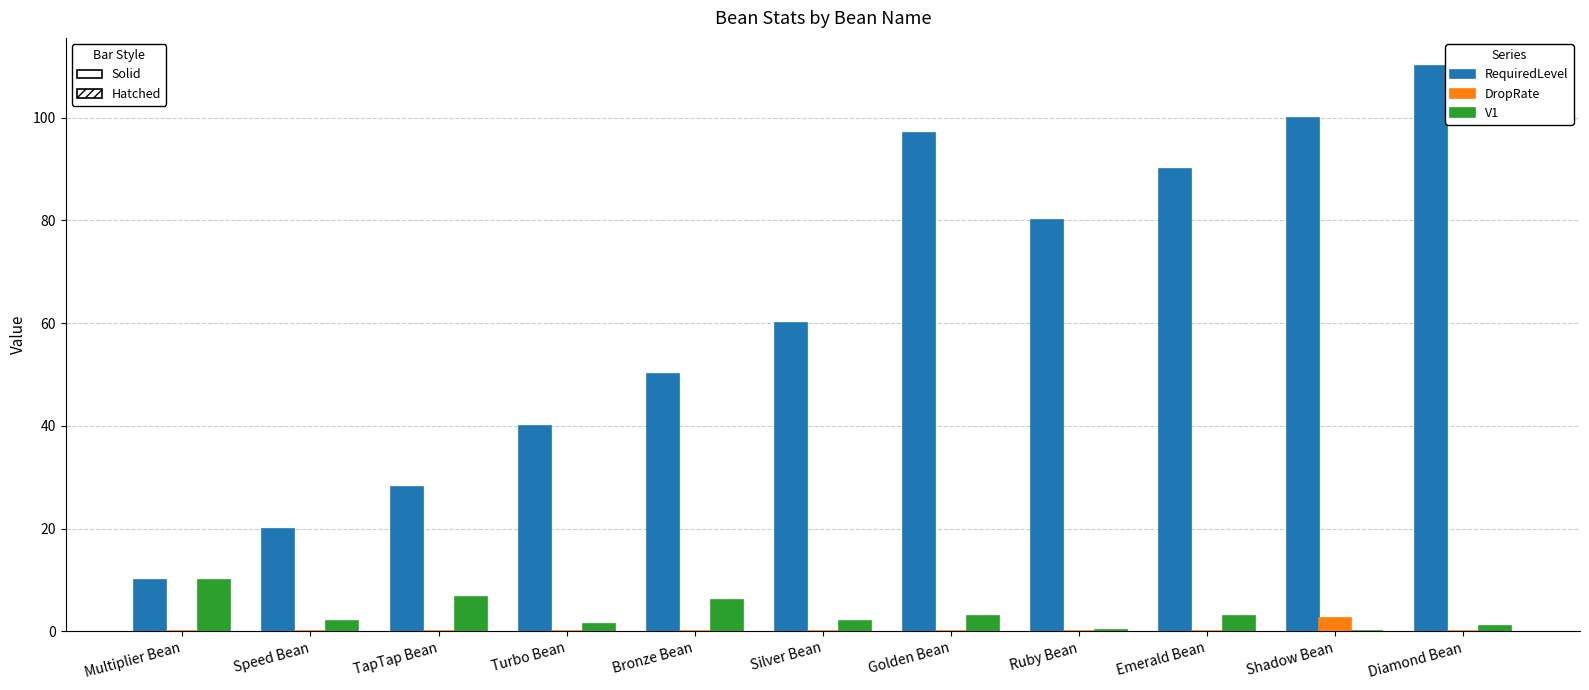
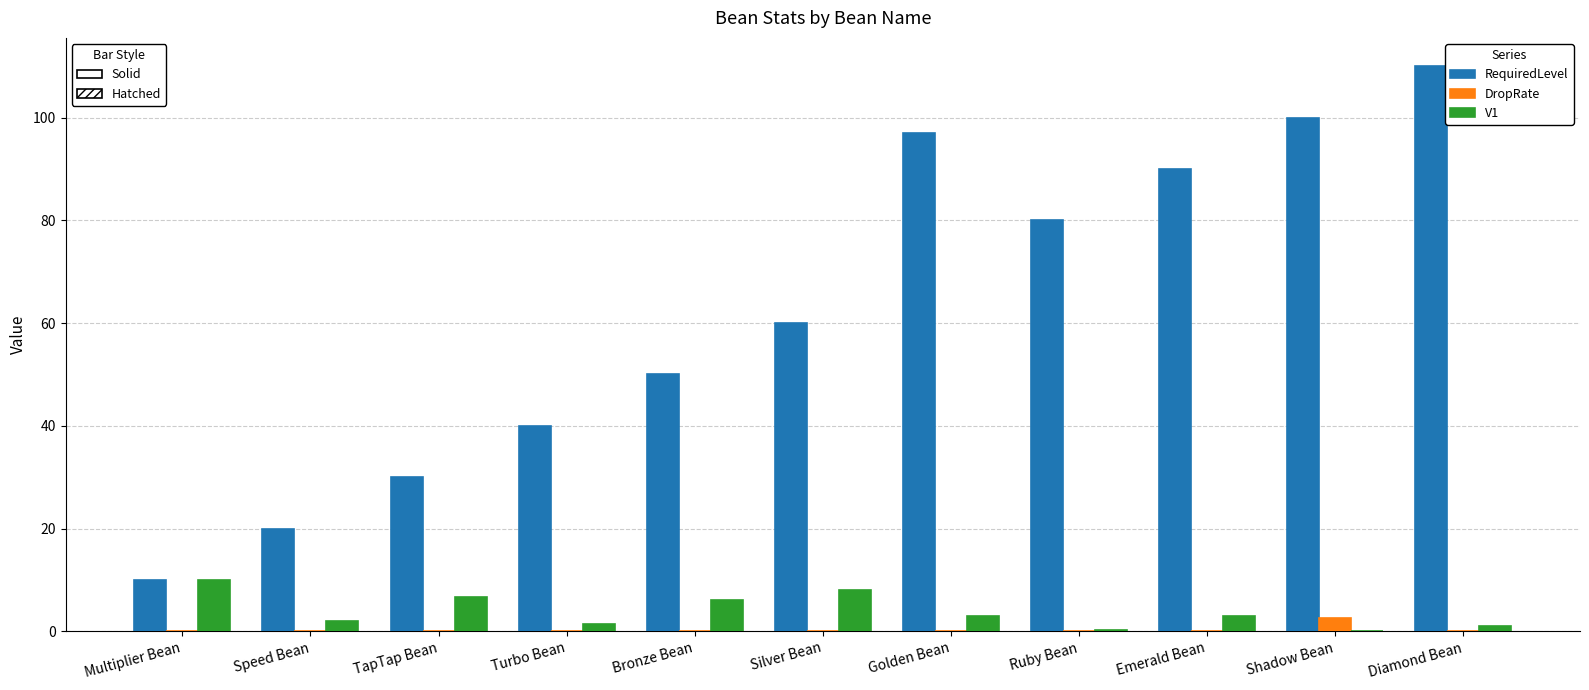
RequiredLevel, TapTap Bean: 28 -> 30
V1, Silver Bean: 2 -> 8
